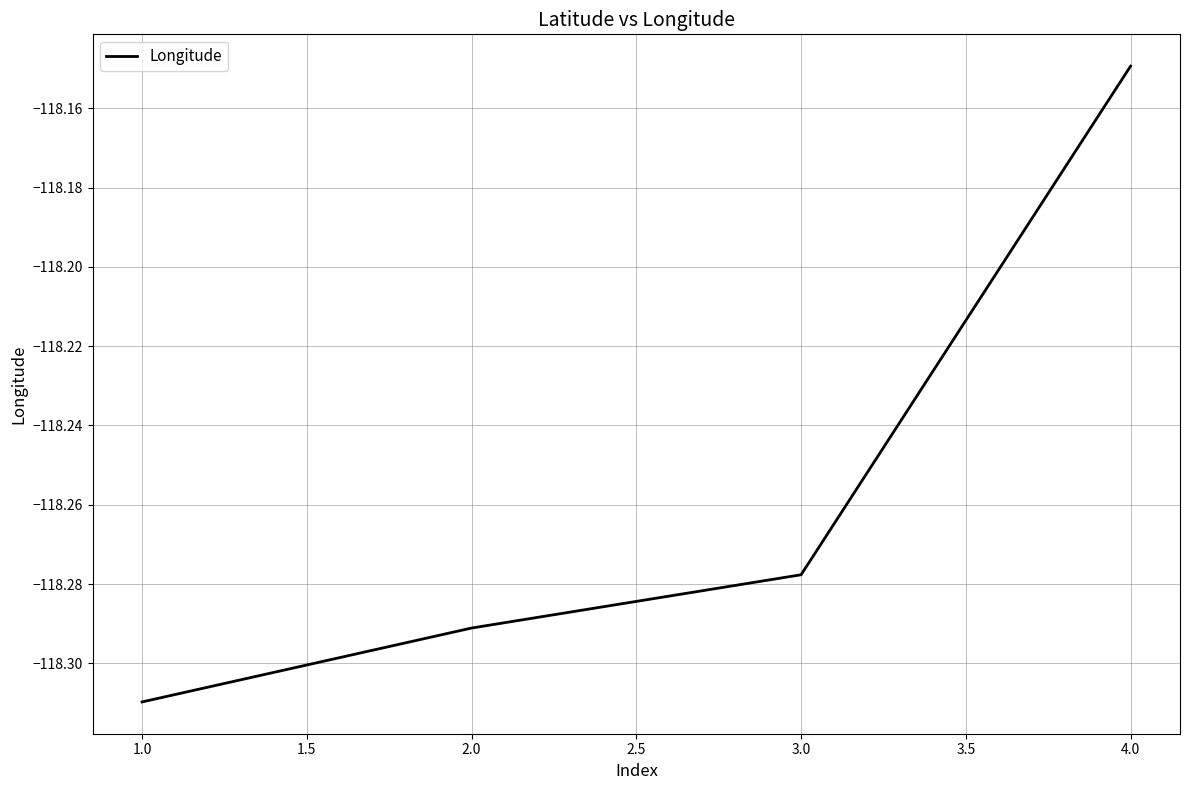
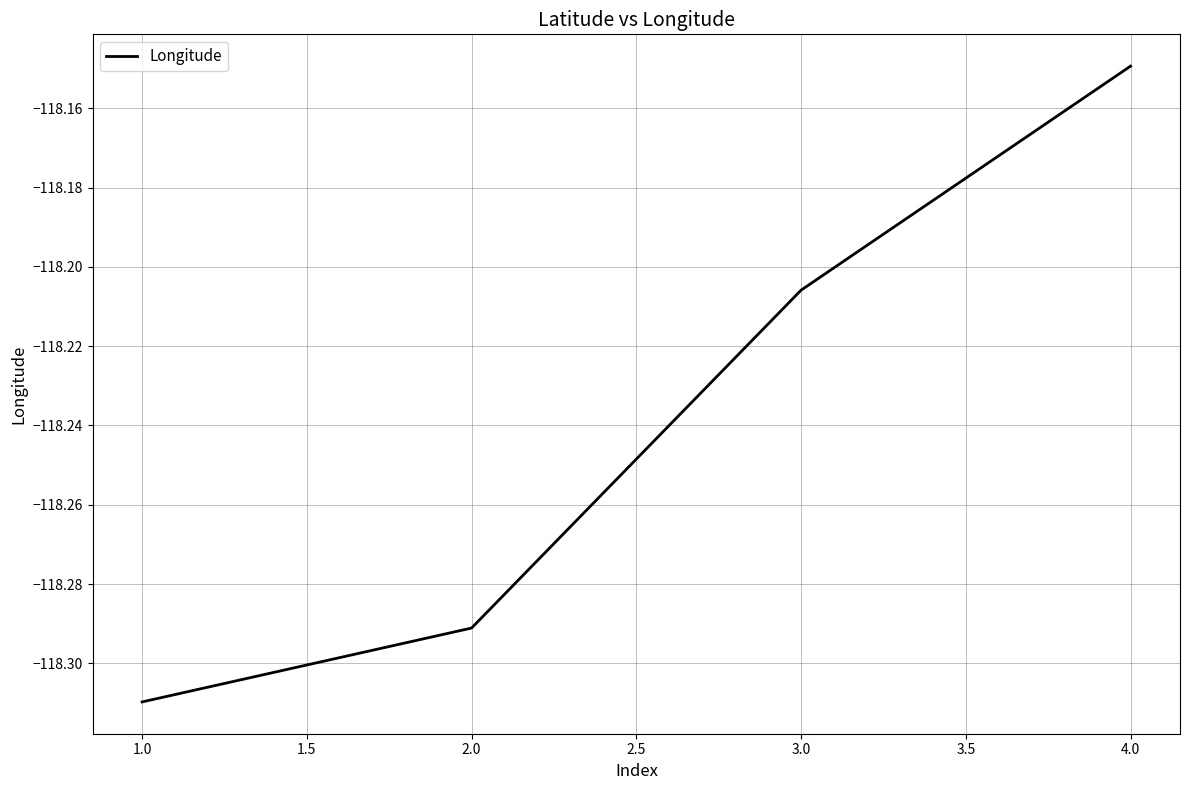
3.0: -118.278 -> -118.206
